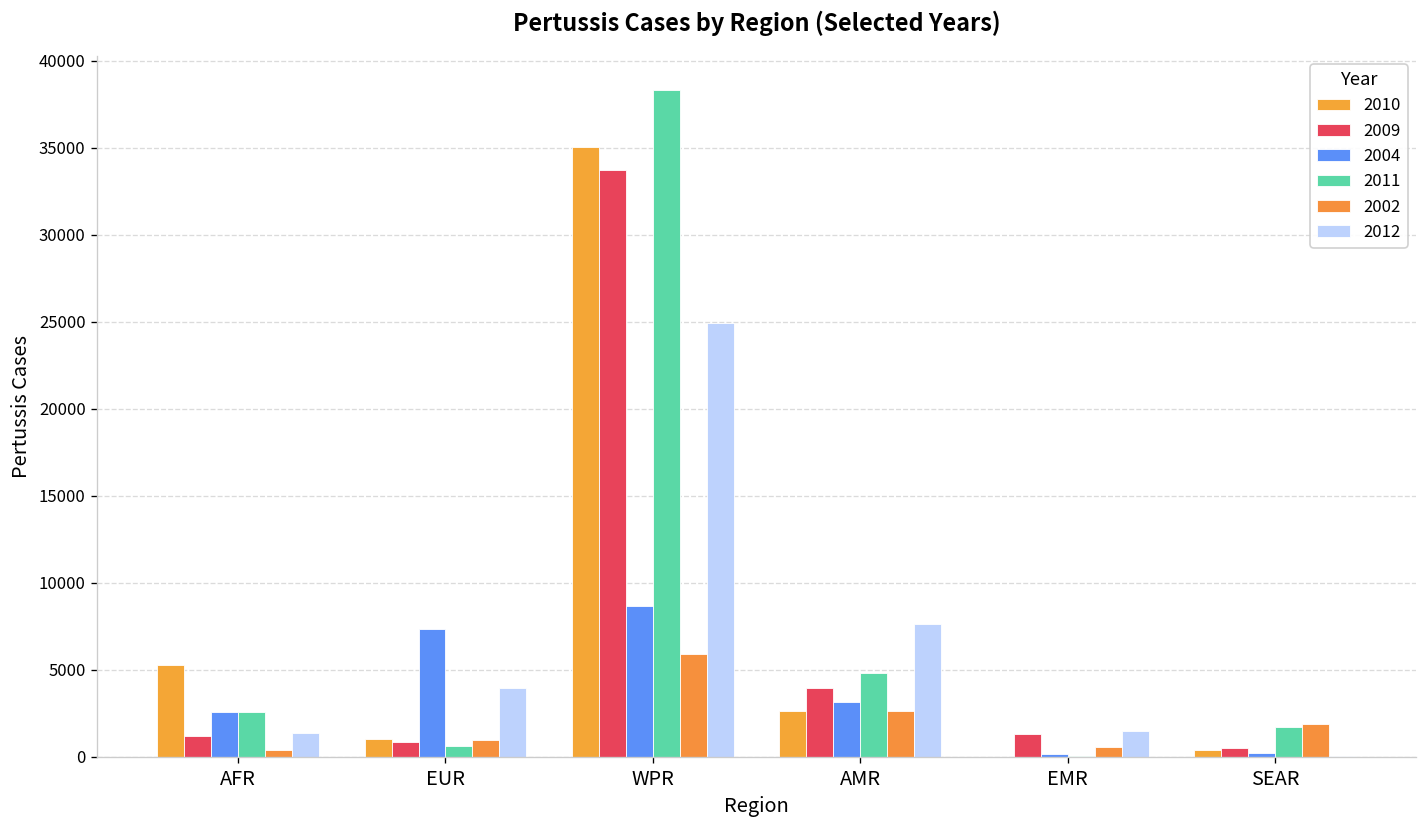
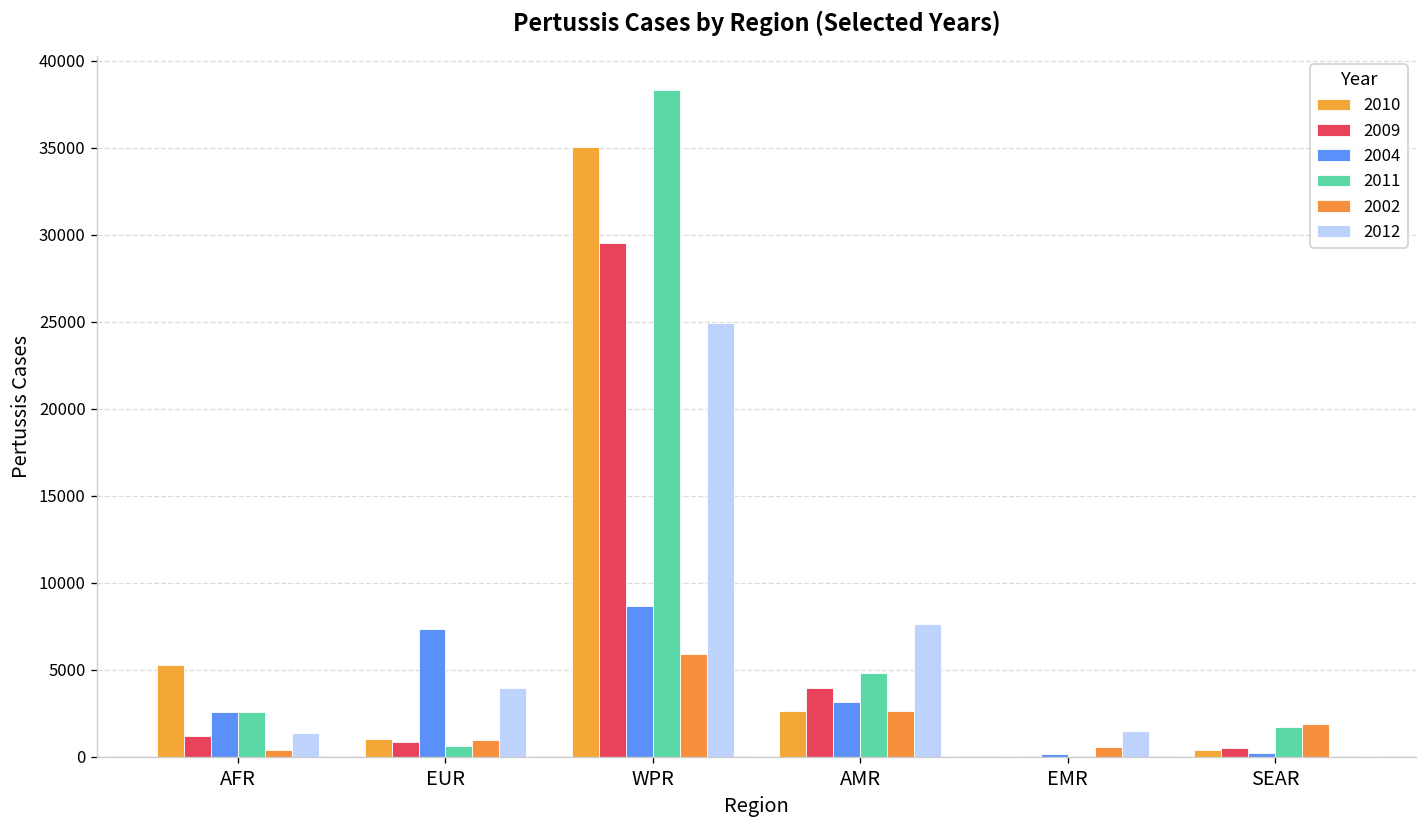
2009, WPR: 33700 -> 29500
2009, EMR: 1300 -> 0
